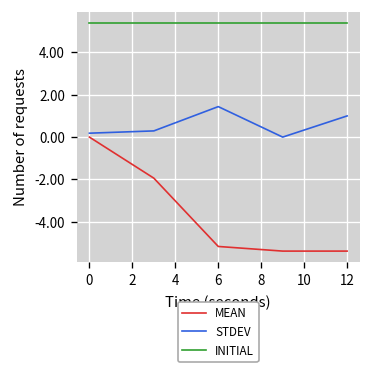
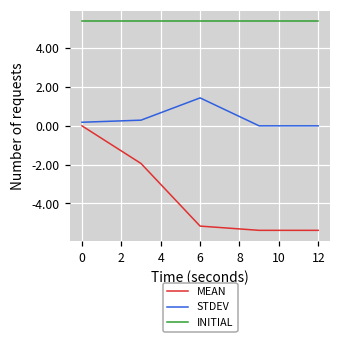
STDEV, 12: 1 -> 0
